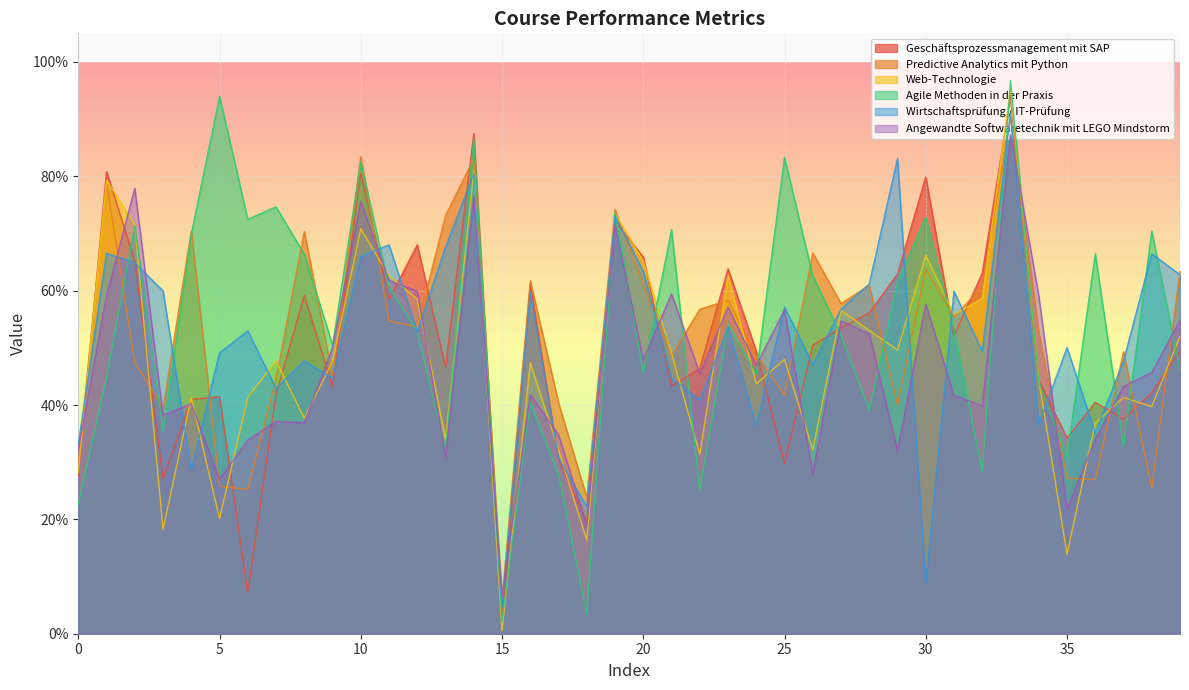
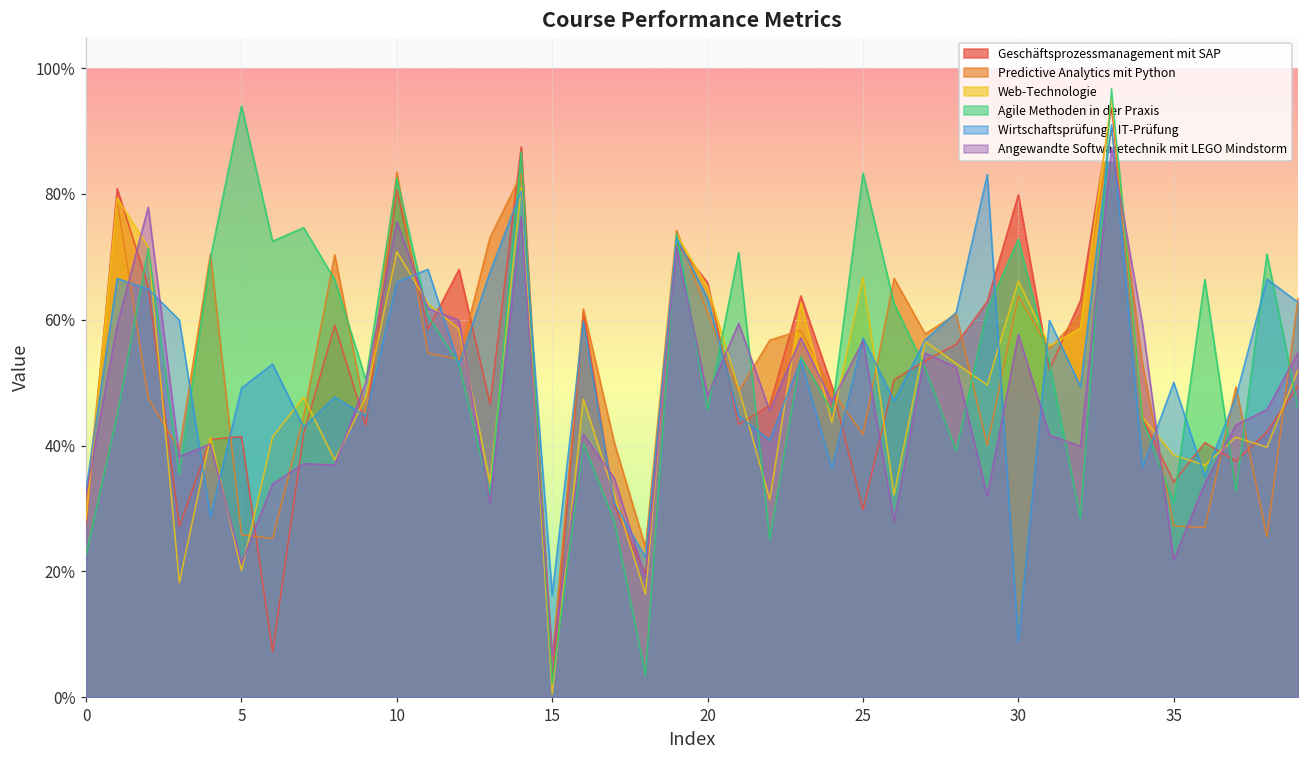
Angewandte Softwaretechnik mit LEGO Mindstorm, 5: 27% -> 21%
Wirtschaftsprüfung / IT-Prüfung, 15: 5% -> 16%
Web-Technologie, 25: 48% -> 67%
Web-Technologie, 35: 14% -> 38%
